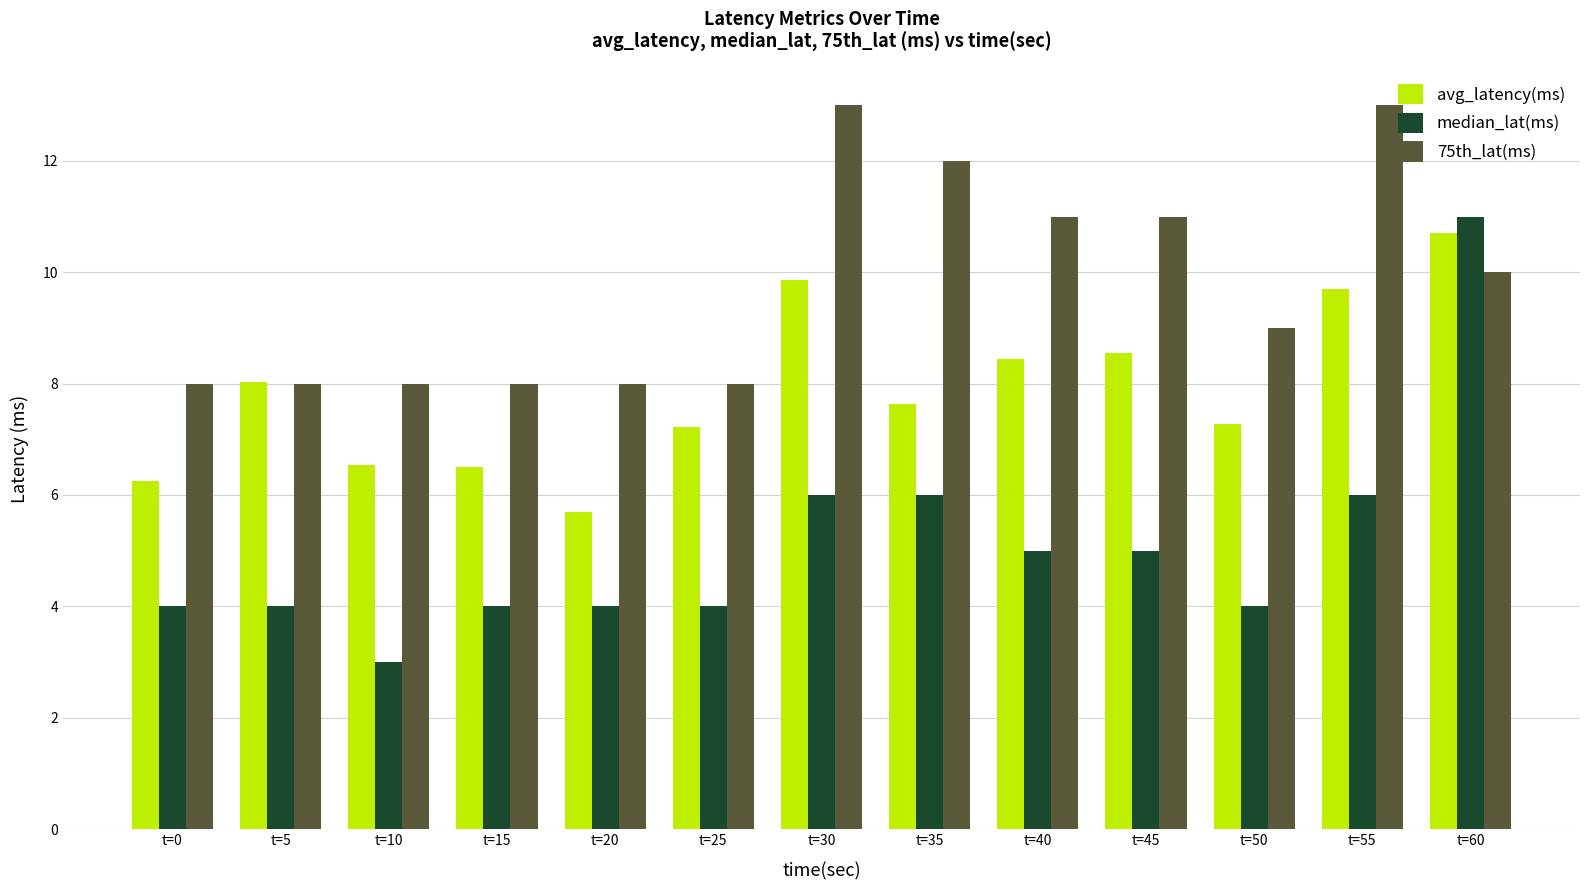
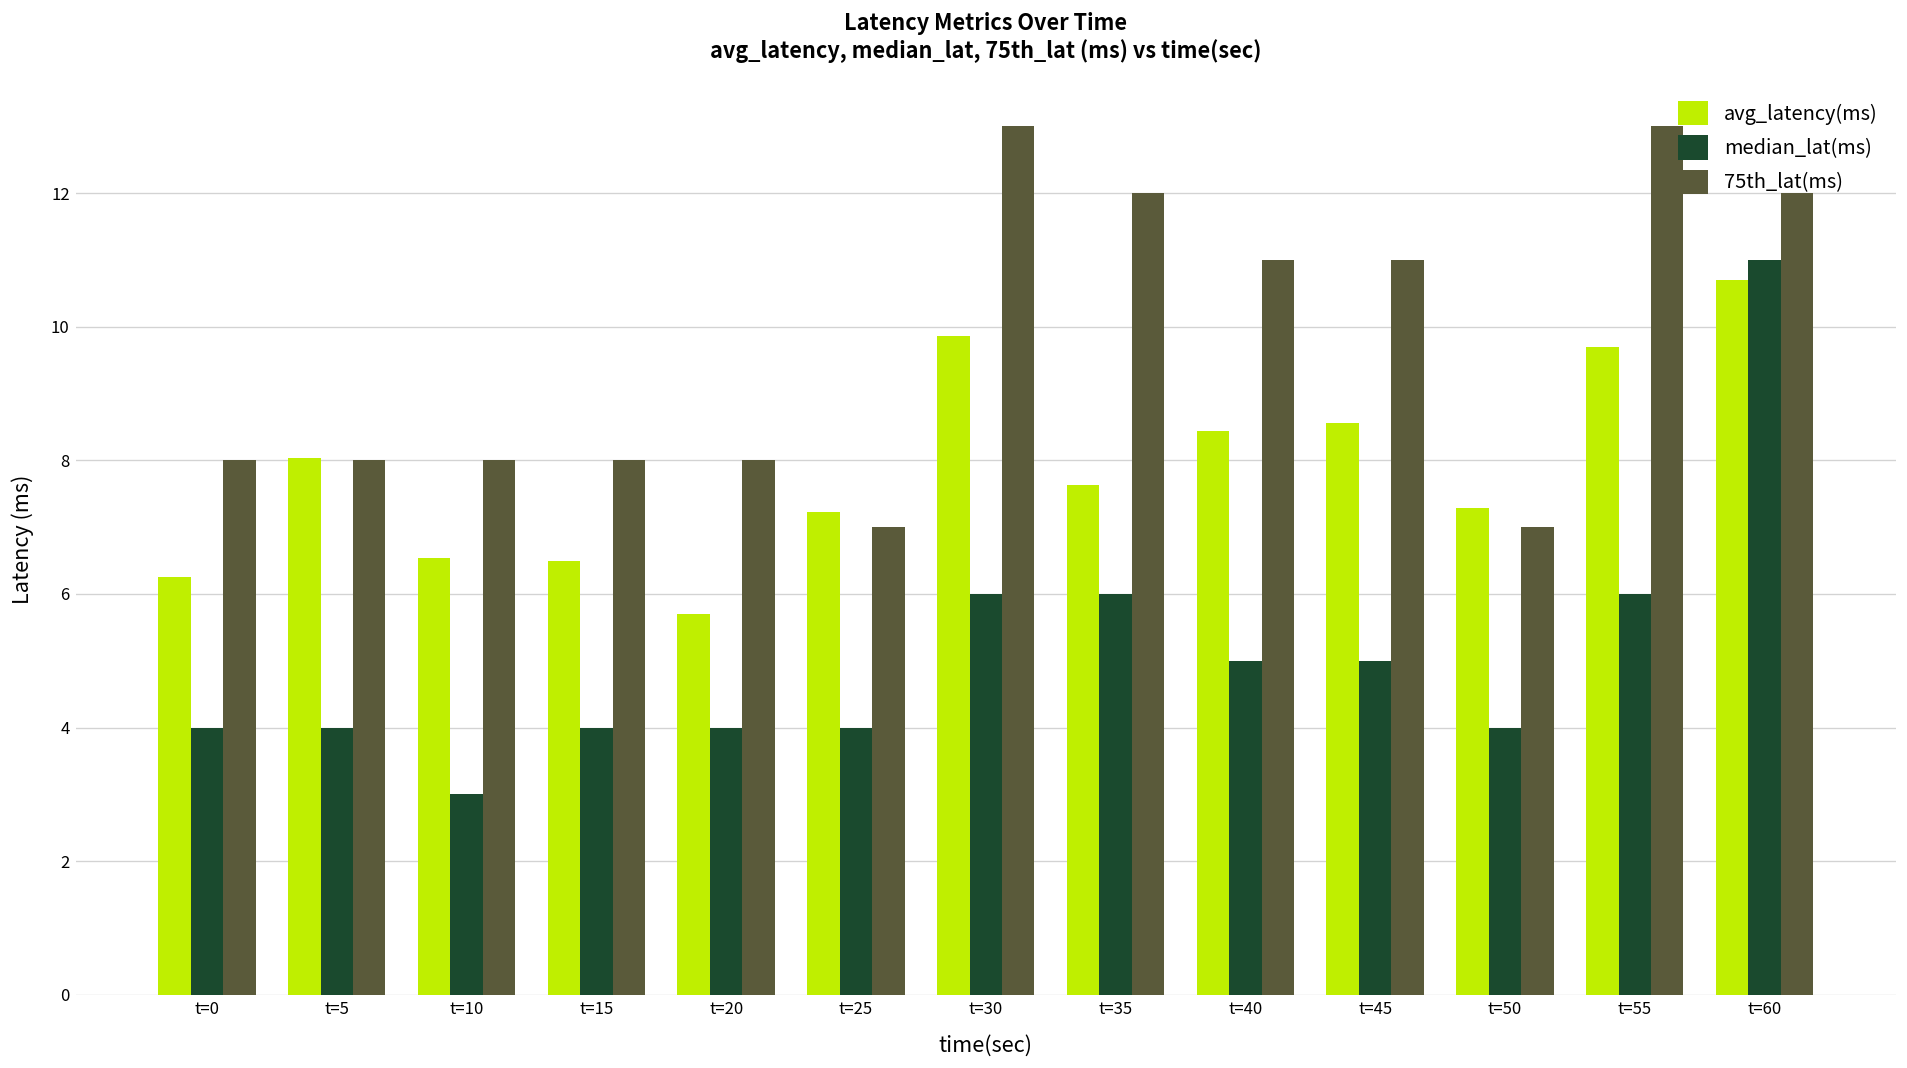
75th_lat(ms), t=25: 8 -> 7
75th_lat(ms), t=50: 9 -> 7
75th_lat(ms), t=60: 10 -> 12
